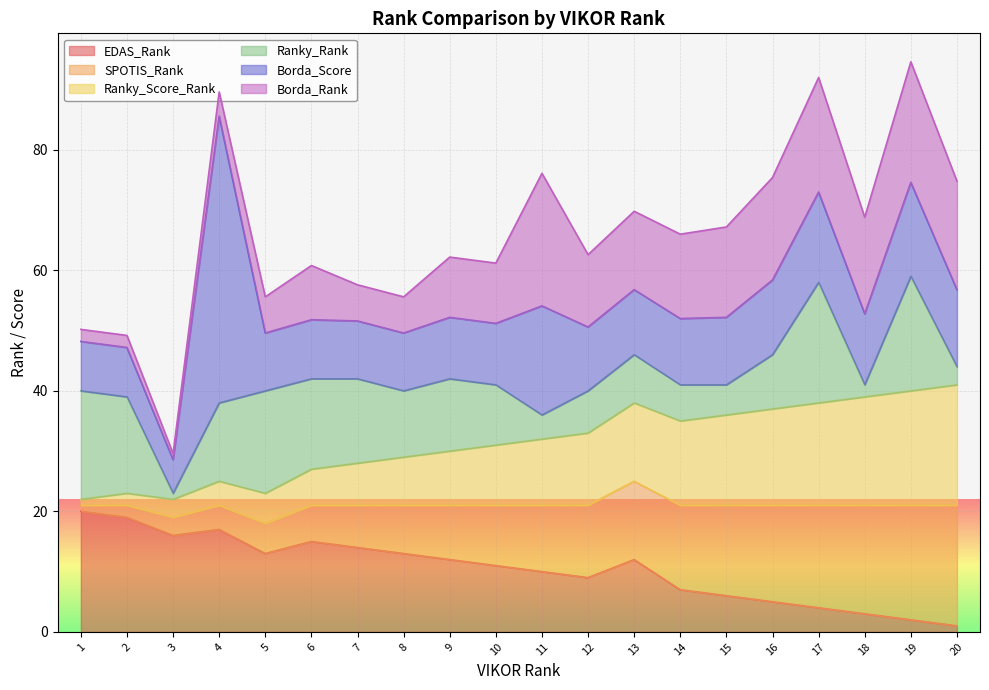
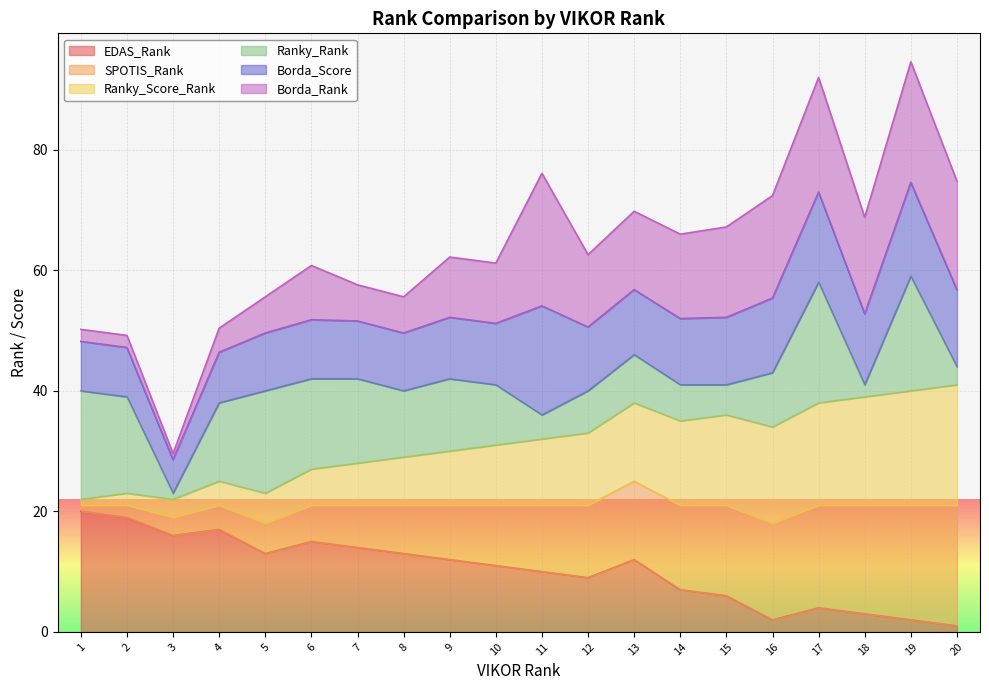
Borda_Score, 4: 48 -> 8
EDAS_Rank, 16: 5 -> 2
